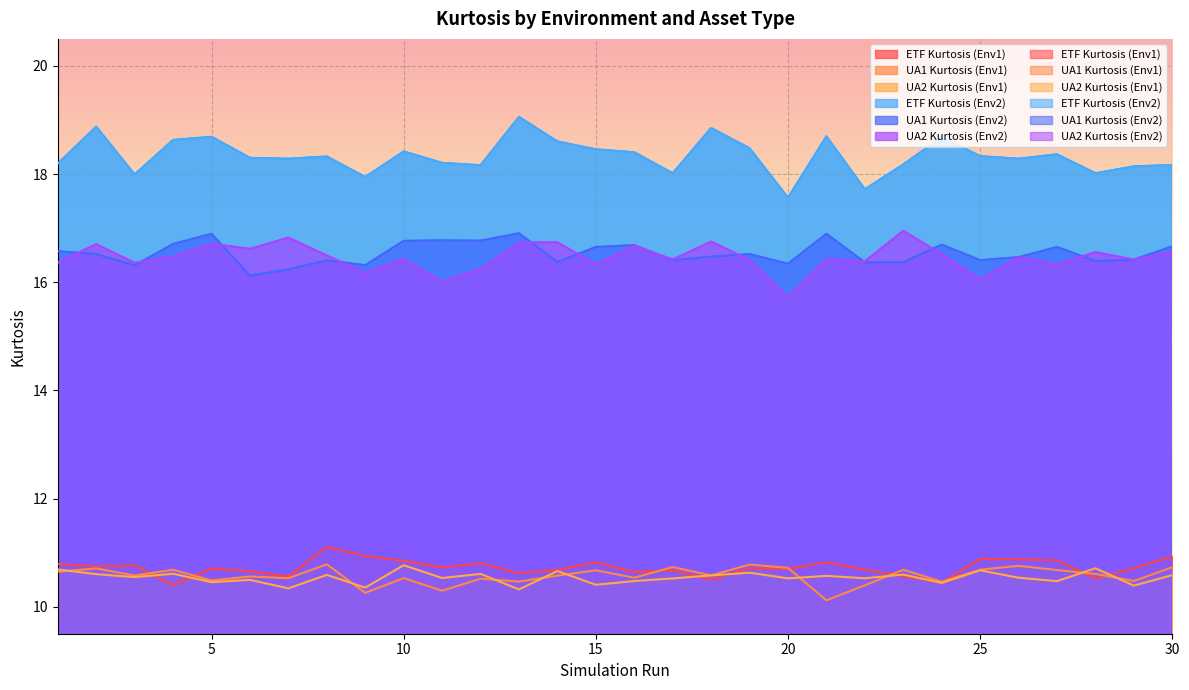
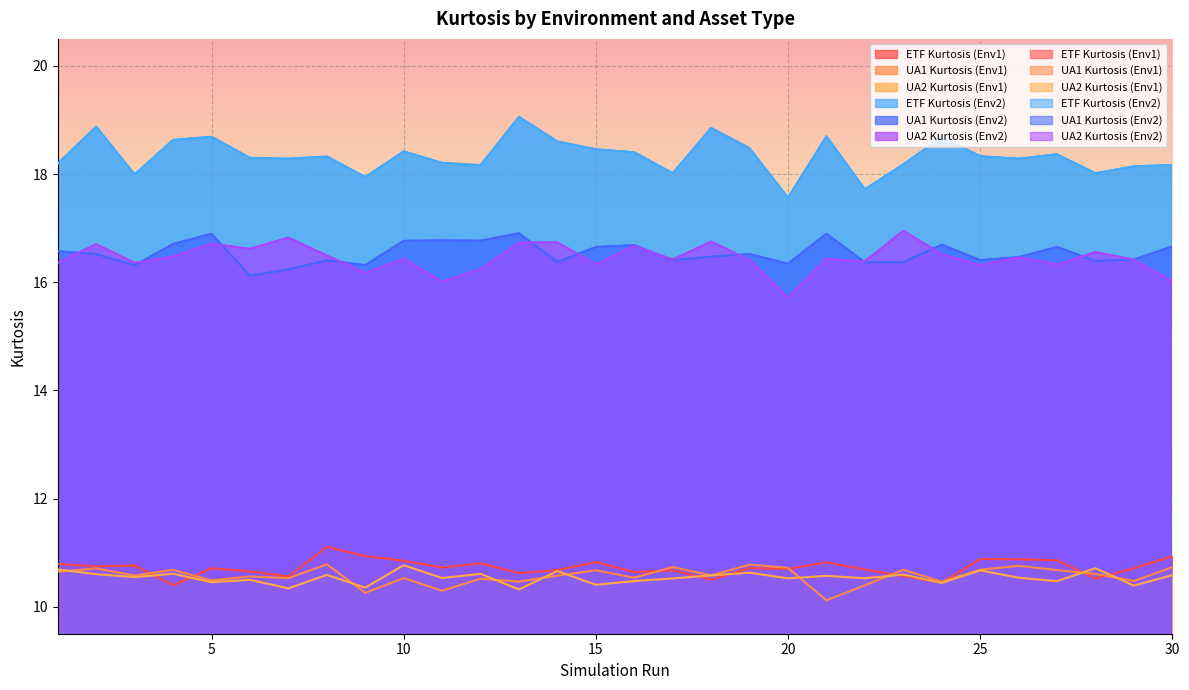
UA2 Kurtosis (Env2), 25: 16.1 -> 16.3
UA2 Kurtosis (Env2), 30: 16.6 -> 16.0
